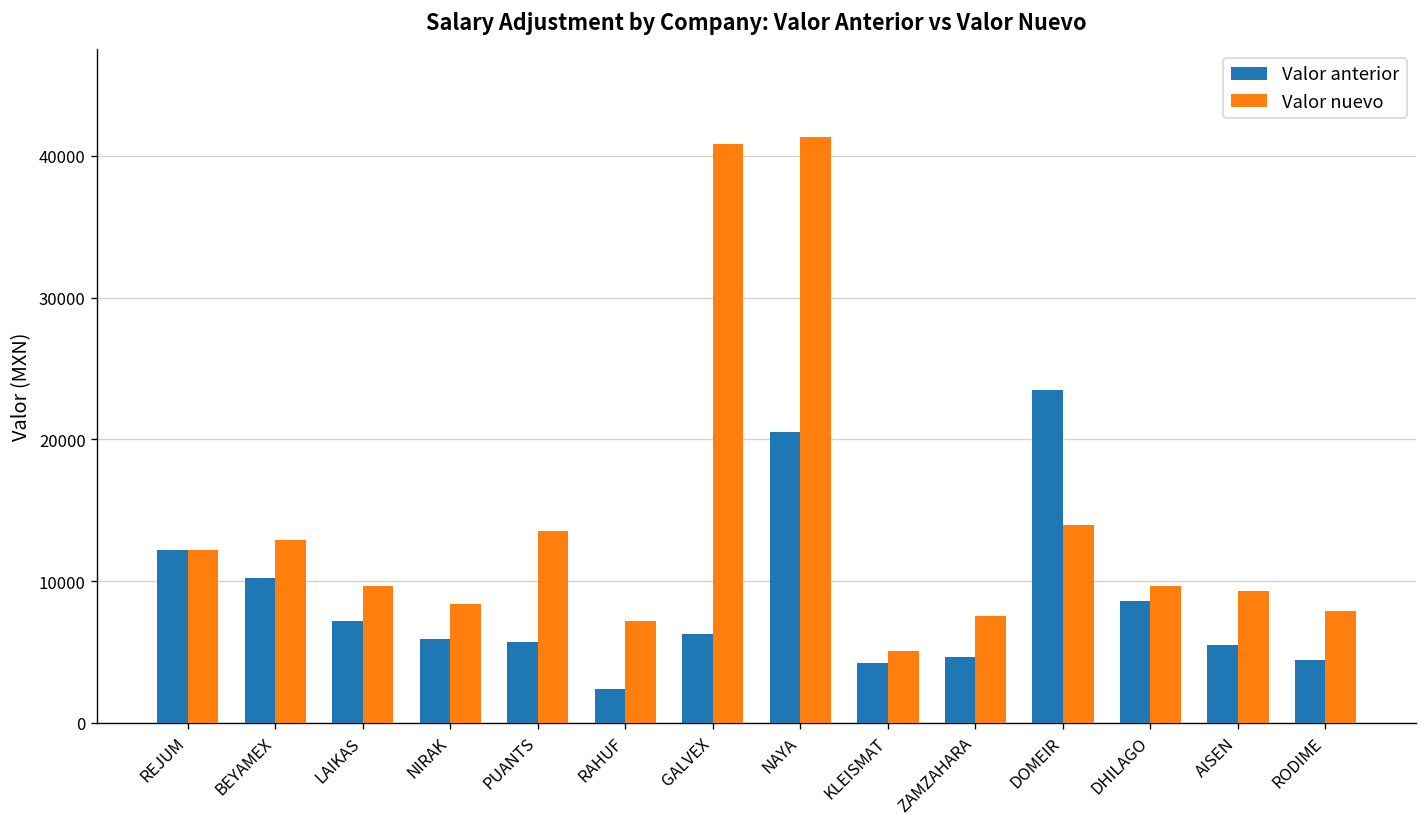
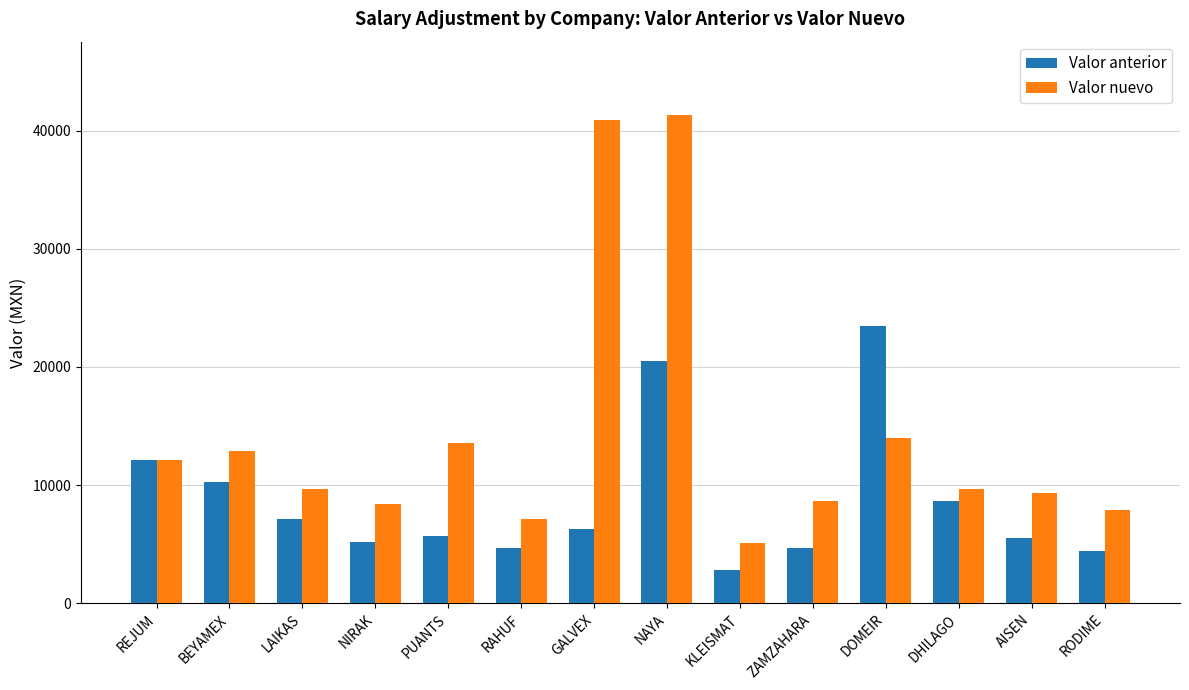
Valor anterior, NIRAK: 5900 -> 5200
Valor anterior, RAHUF: 2400 -> 4700
Valor anterior, KLEISMAT: 4300 -> 2800
Valor nuevo, ZAMZAHARA: 7500 -> 8600
